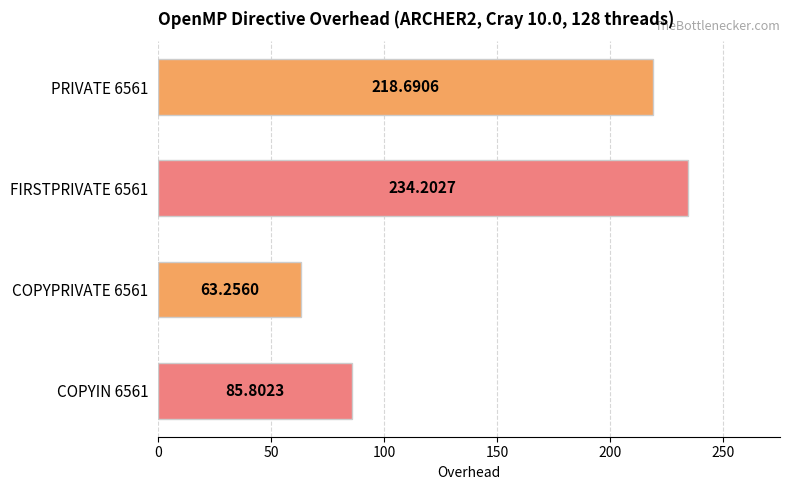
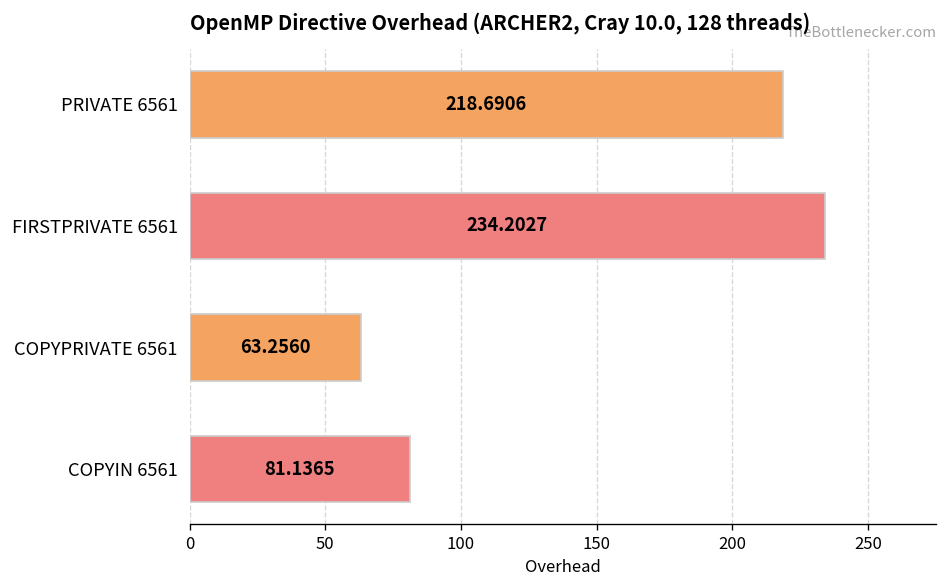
COPYIN 6561: 85.8023 -> 81.1365
